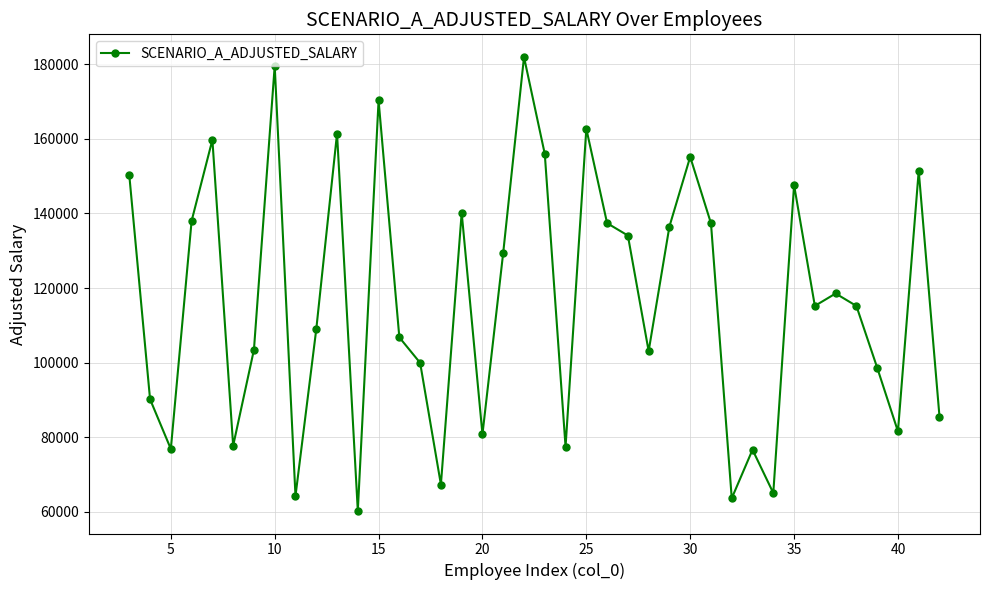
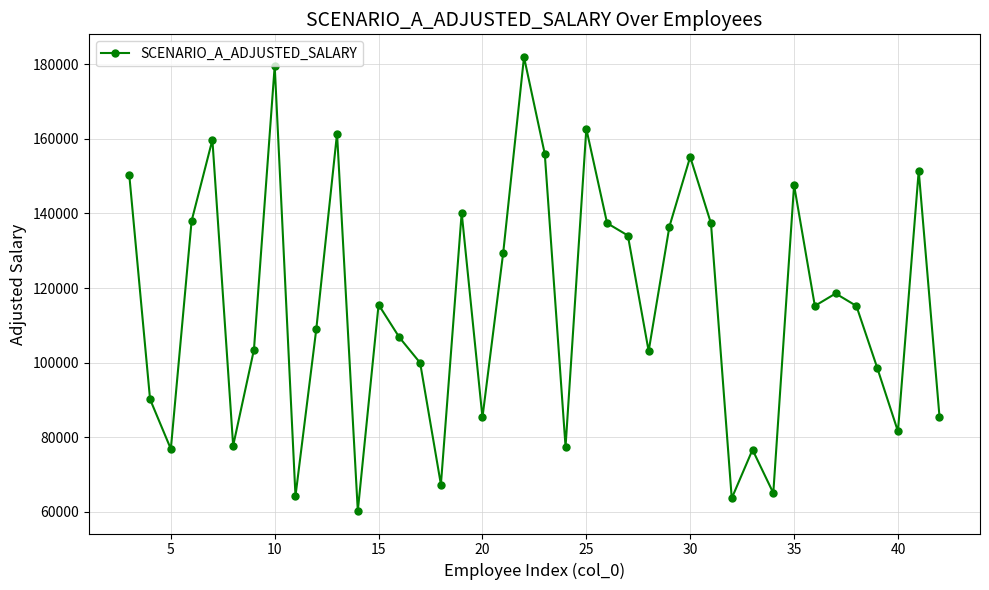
15: 170000 -> 116000
20: 81000 -> 85000
